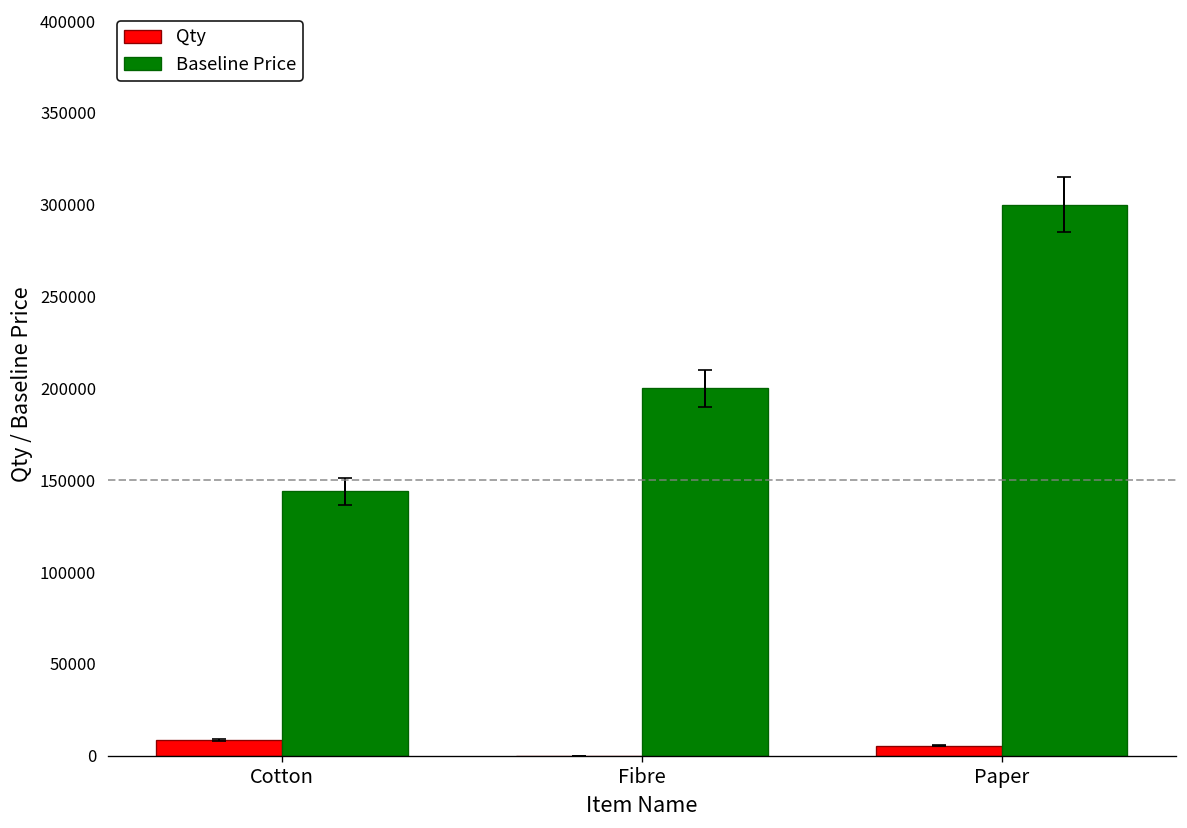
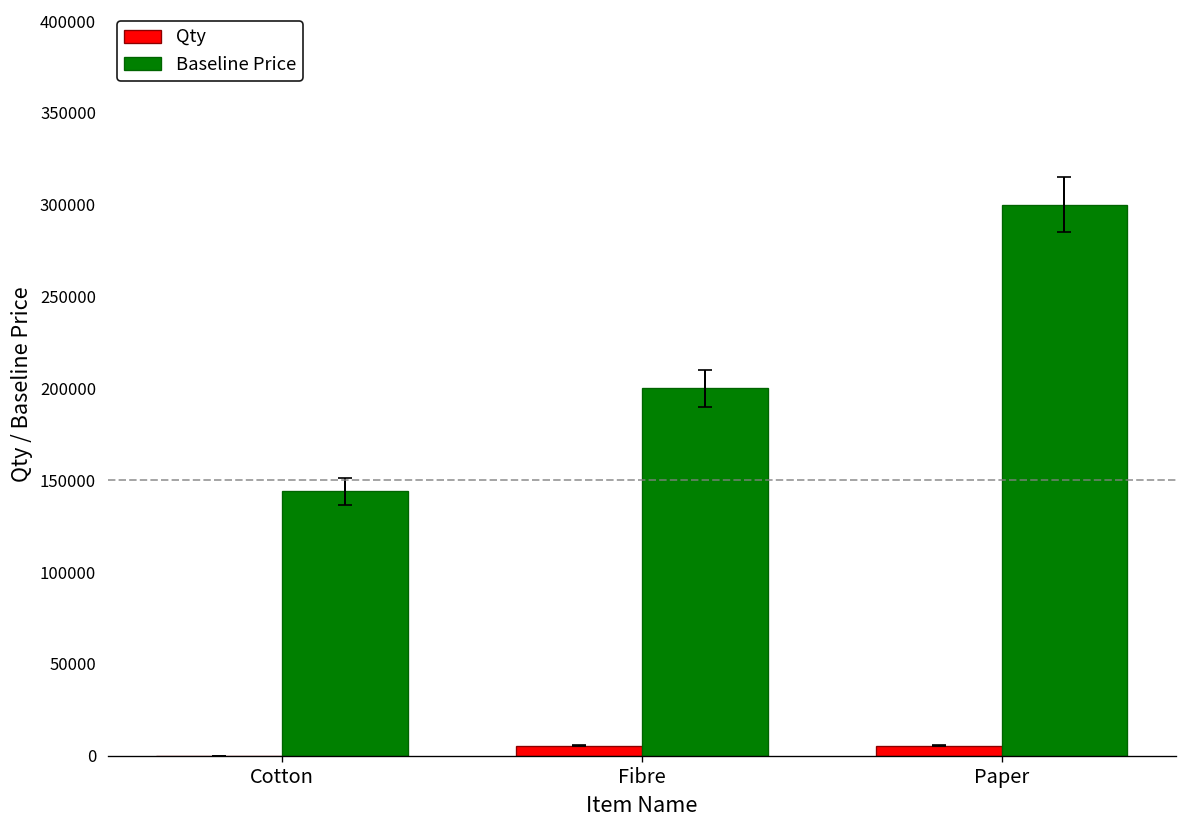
Qty, Cotton: 9000 -> 0
Qty, Fibre: 0 -> 5000
